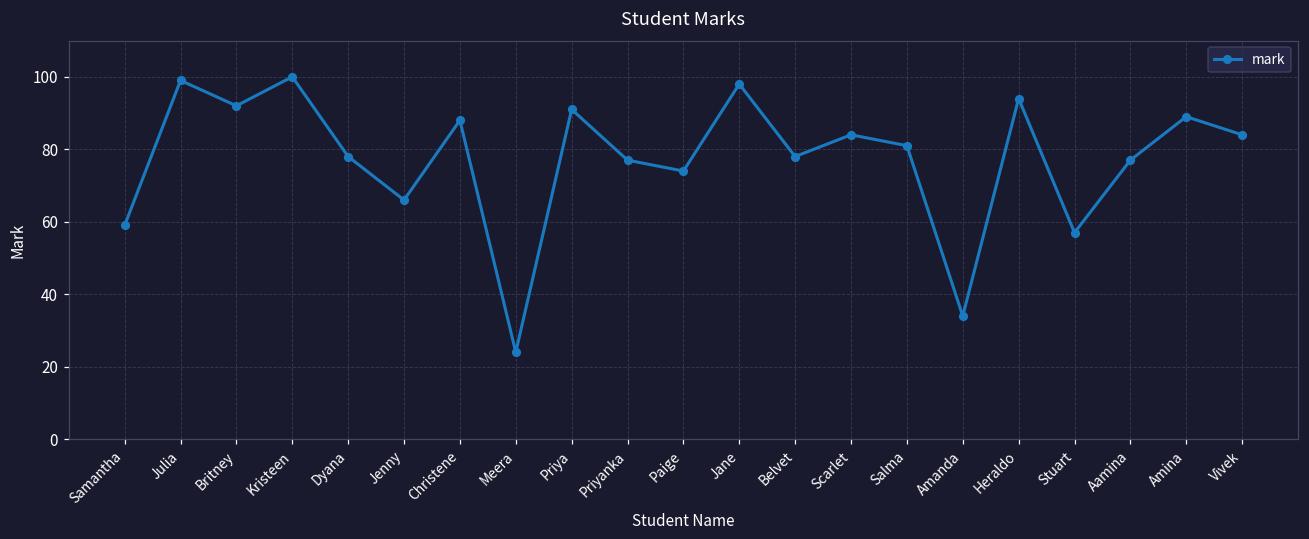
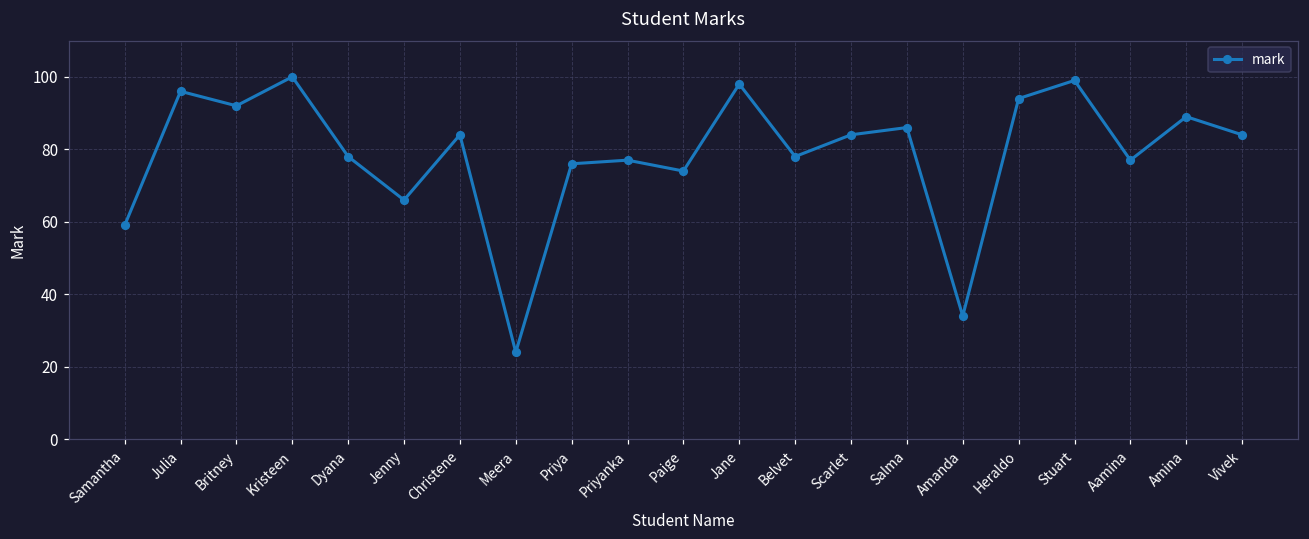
Julia: 99 -> 96
Christene: 88 -> 84
Priya: 91 -> 76
Salma: 81 -> 86
Stuart: 57 -> 99
